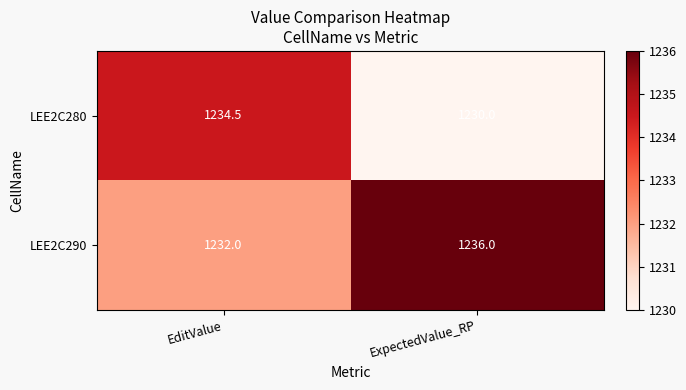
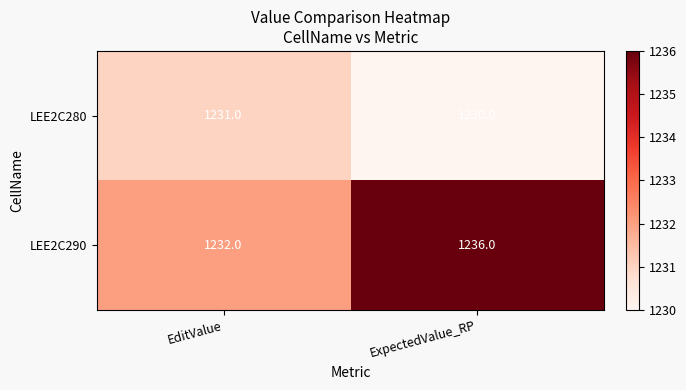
LEE2C280, EditValue: 1234.5 -> 1231.0
